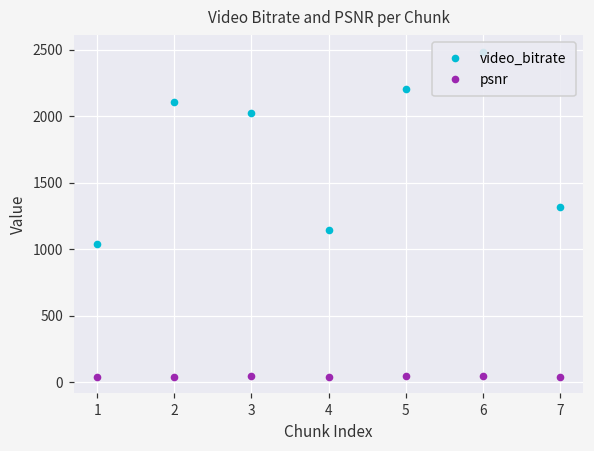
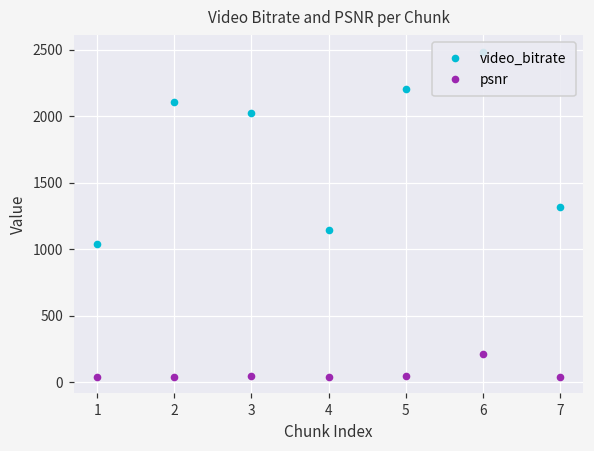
psnr, 6: 40 -> 220
